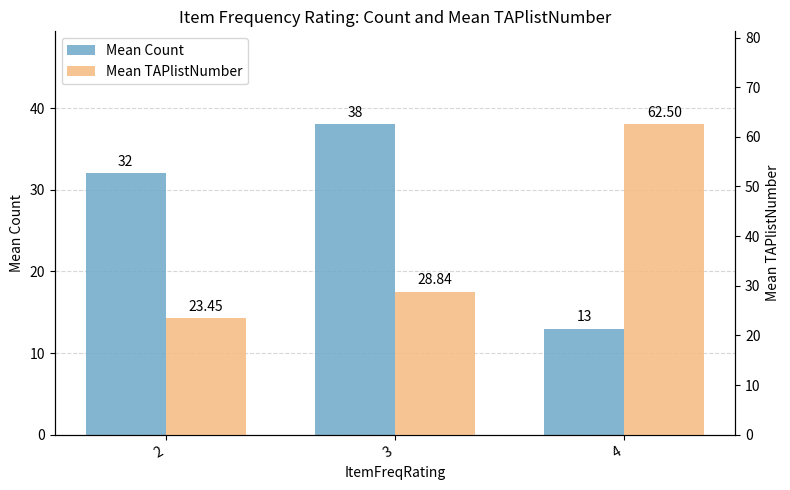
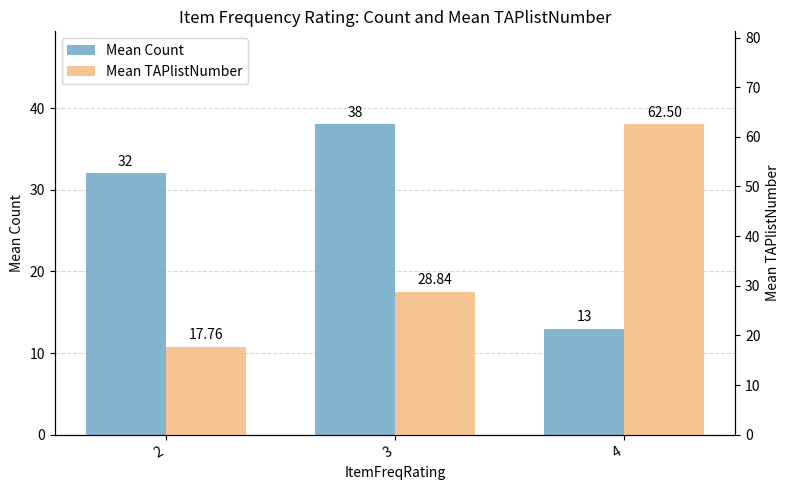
Mean TAPlistNumber, 2: 23.45 -> 17.76
